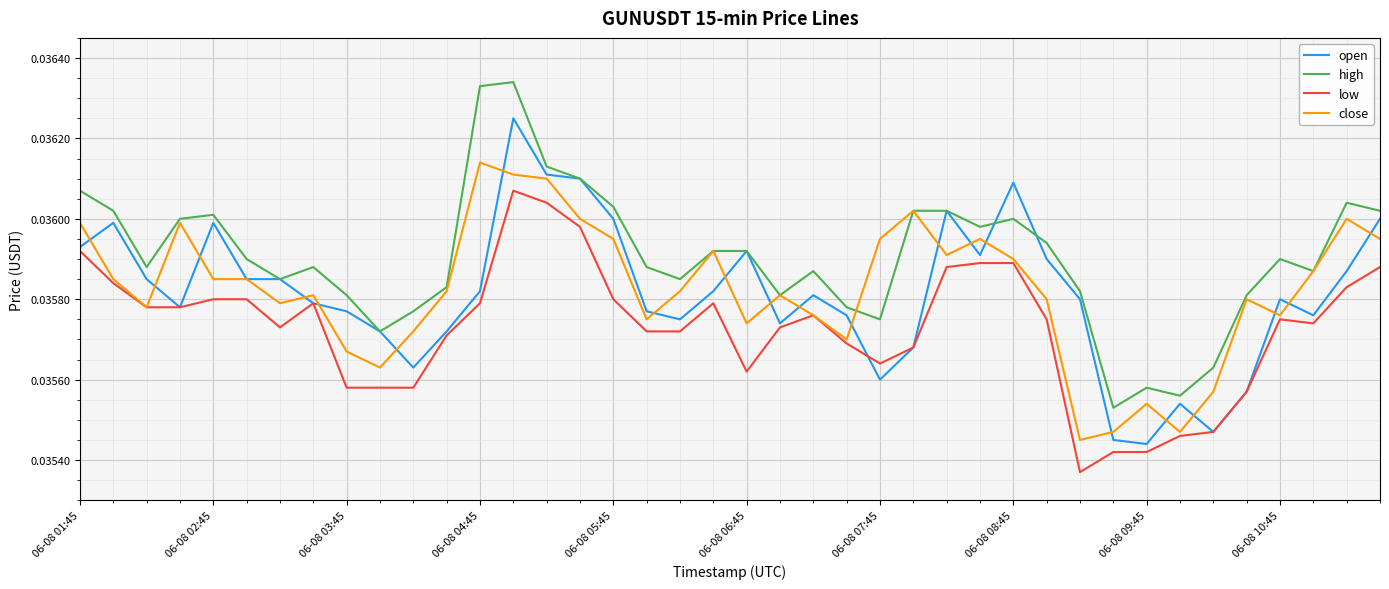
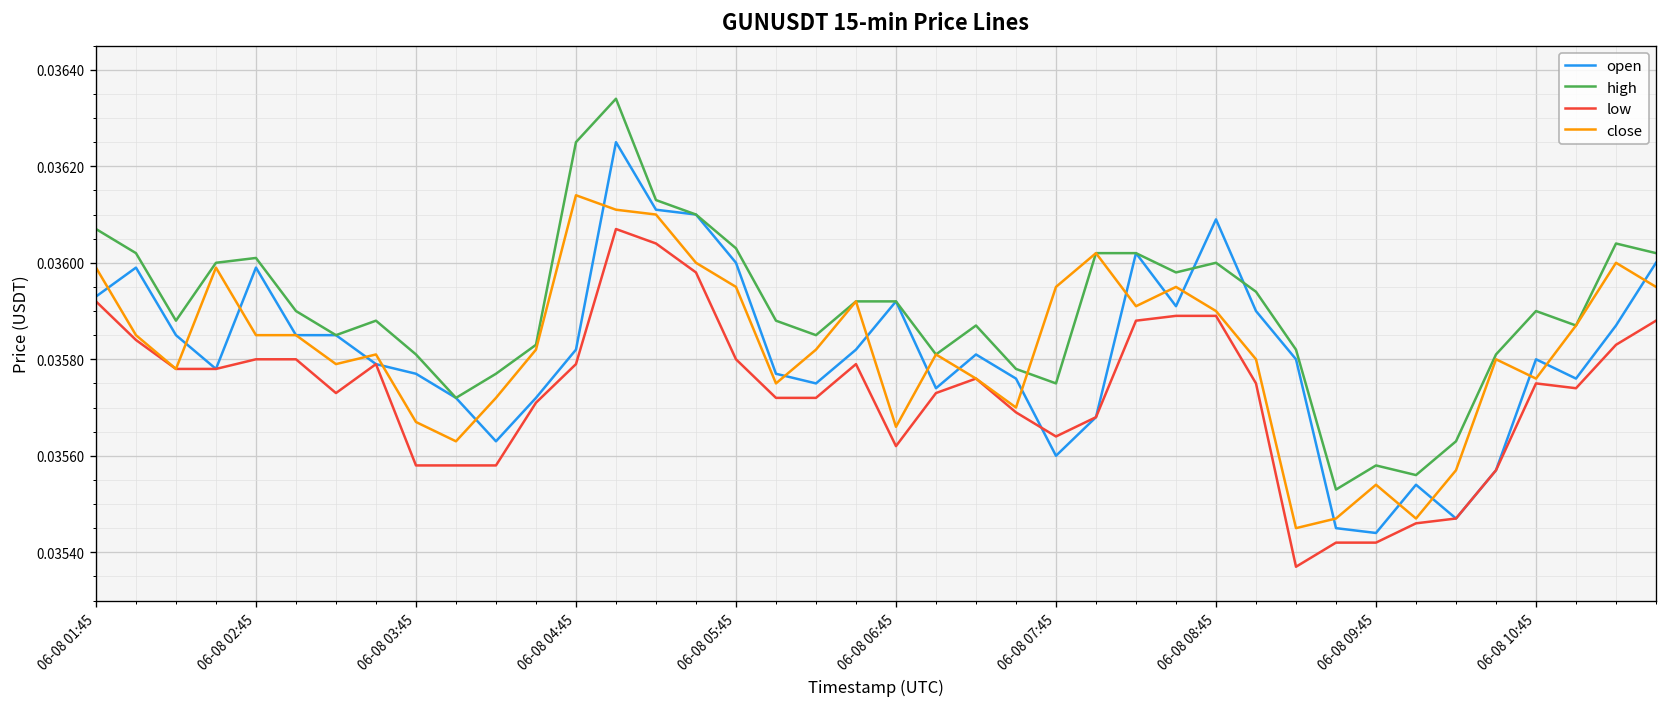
high, 06-08 04:45: 0.03633 -> 0.03625
close, 06-08 06:45: 0.03574 -> 0.03566
